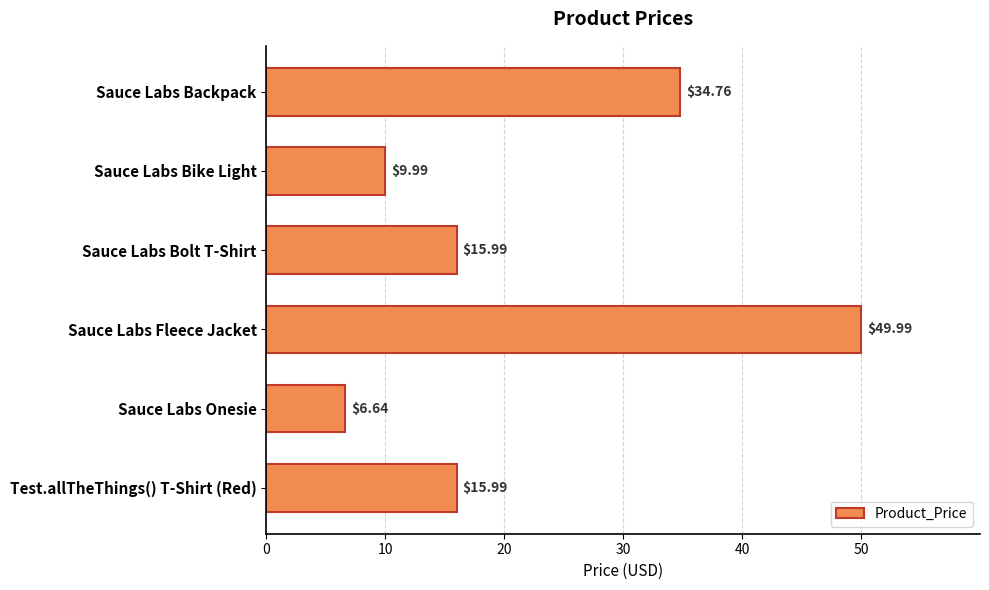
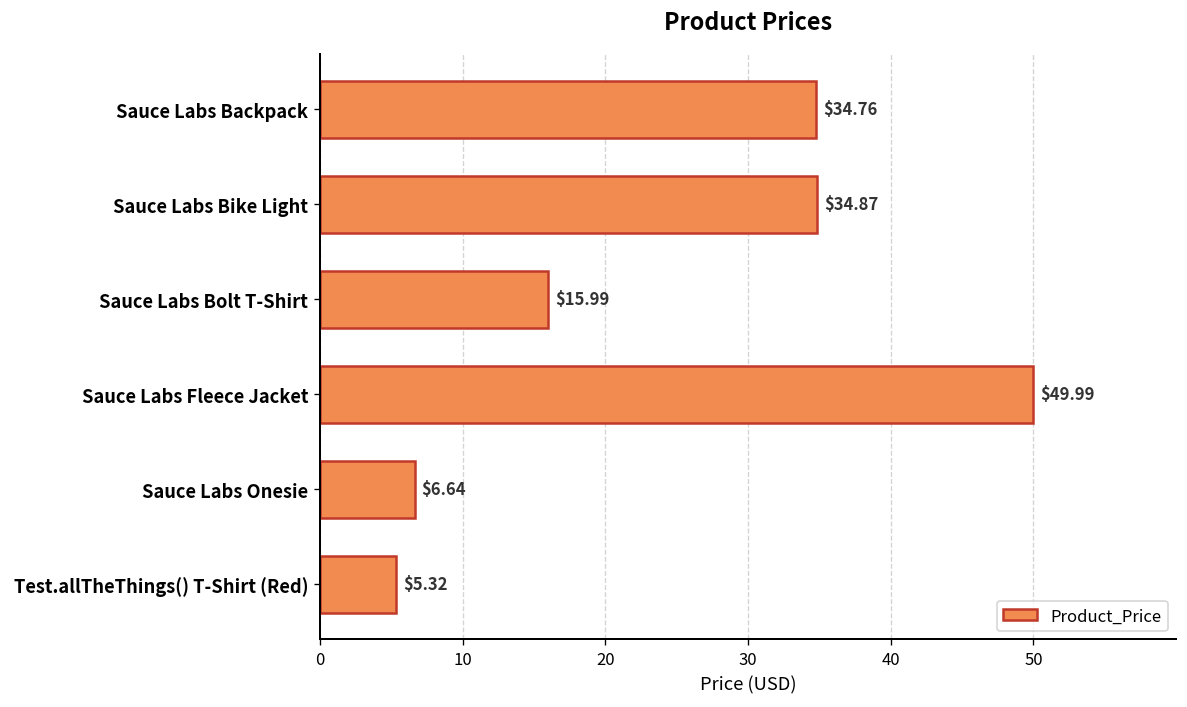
Sauce Labs Bike Light: $9.99 -> $34.87
Test.allTheThings() T-Shirt (Red): $15.99 -> $5.32
